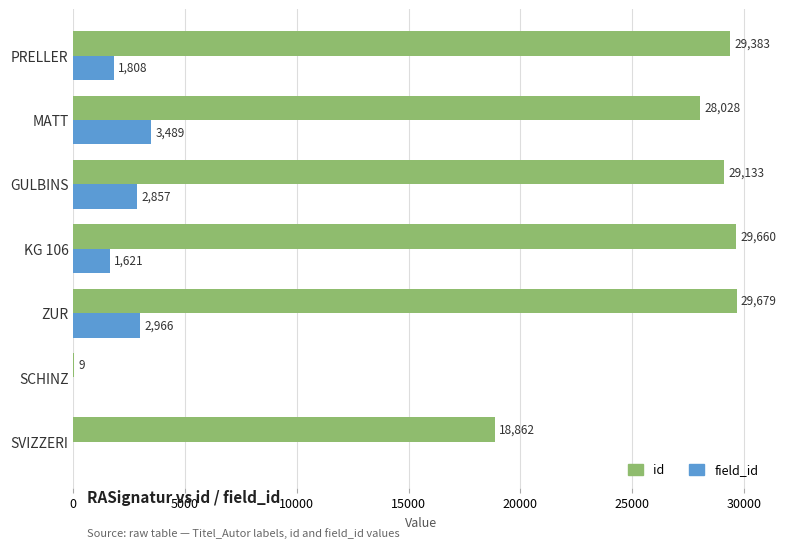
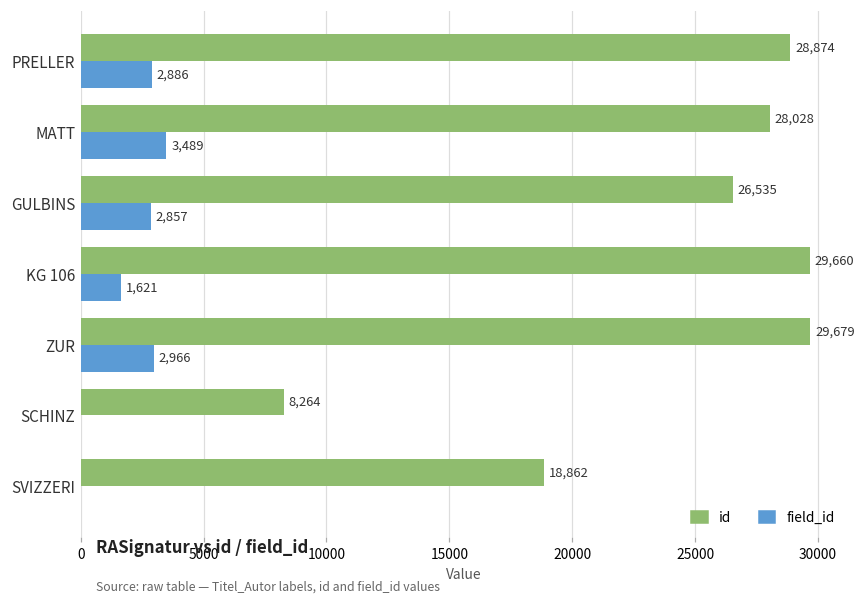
id, PRELLER: 29,383 -> 28,874
field_id, PRELLER: 1,808 -> 2,886
id, GULBINS: 29,133 -> 26,535
id, SCHINZ: 9 -> 8,264
